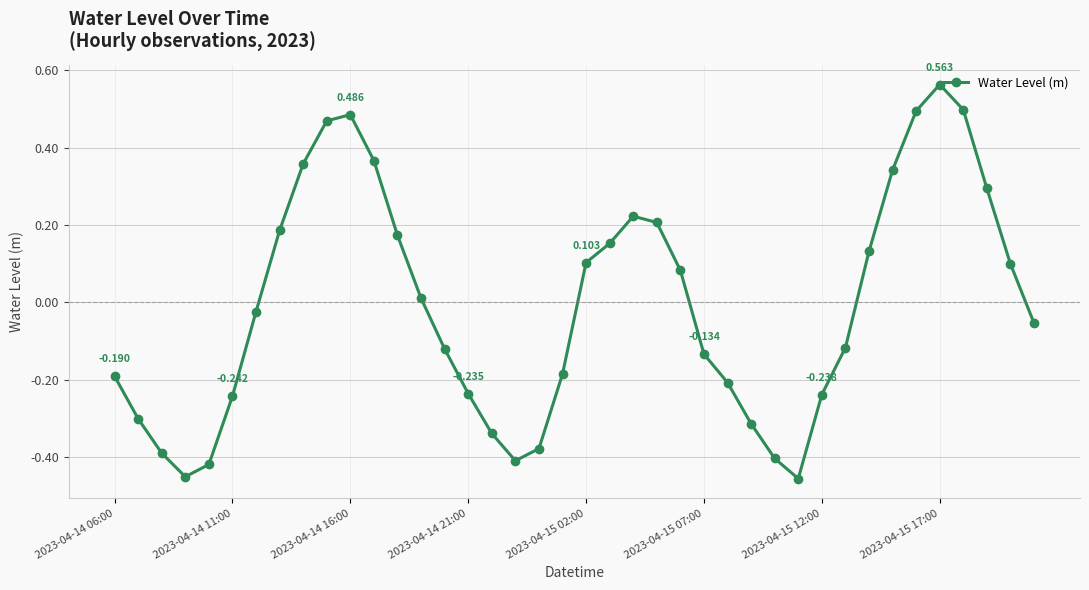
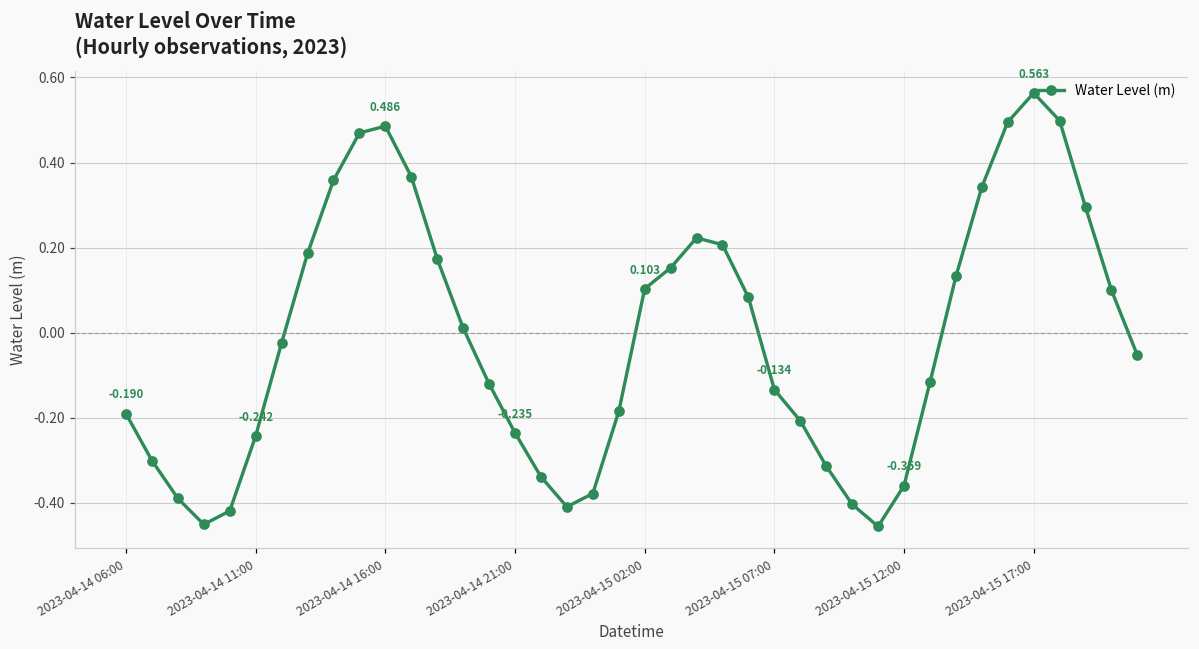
2023-04-15 12:00: -0.238 -> -0.359
